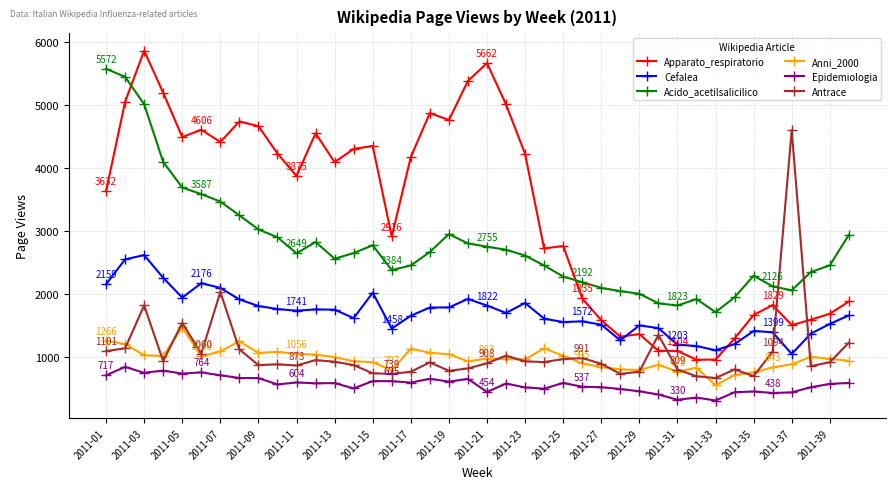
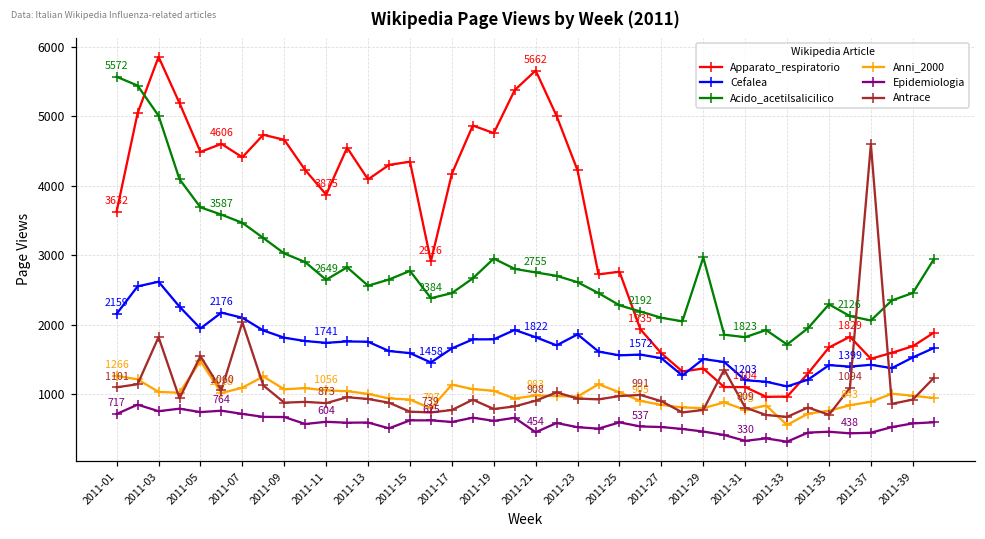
Cefalea, 2011-15: 2000 -> 1600
Acido_acetilsalicilico, 2011-29: 2000 -> 3000
Cefalea, 2011-37: 1100 -> 1400
